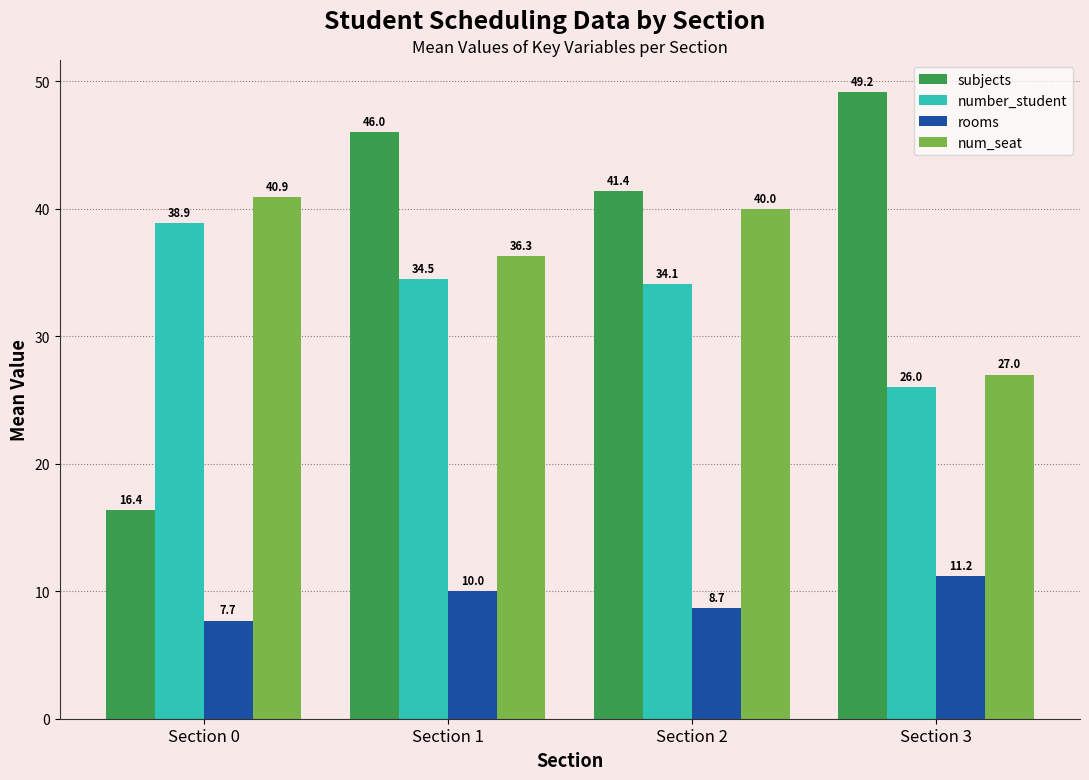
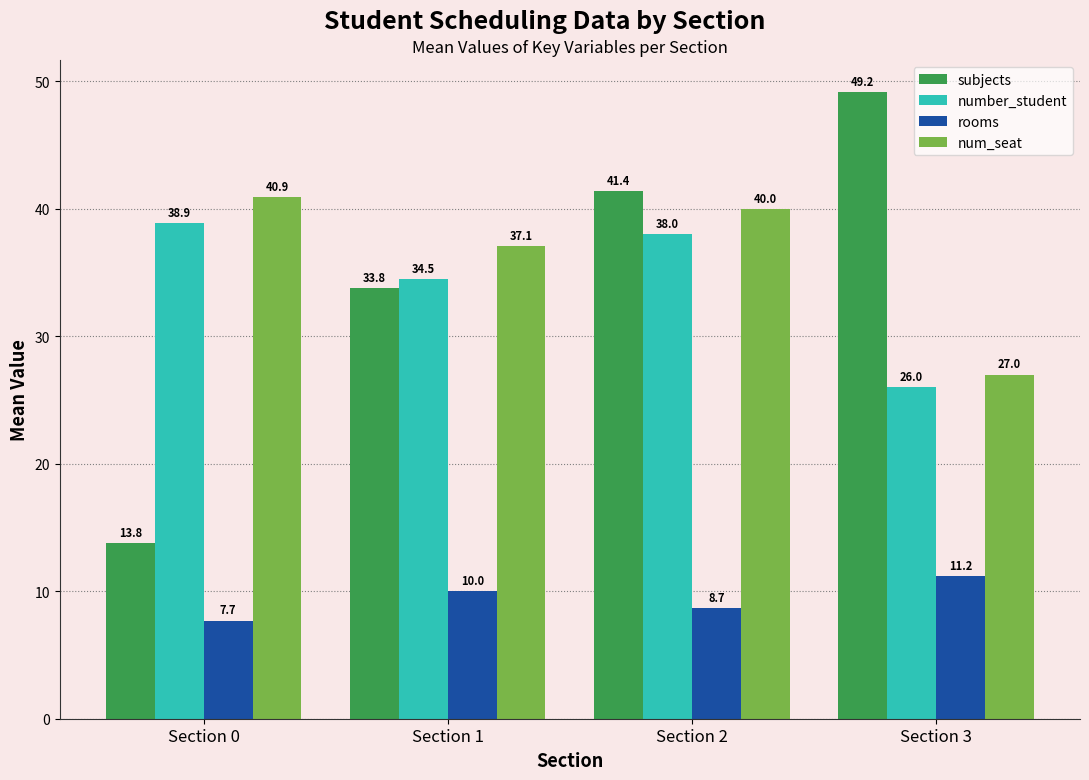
subjects, Section 0: 16.4 -> 13.8
subjects, Section 1: 46.0 -> 33.8
num_seat, Section 1: 36.3 -> 37.1
number_student, Section 2: 34.1 -> 38.0
